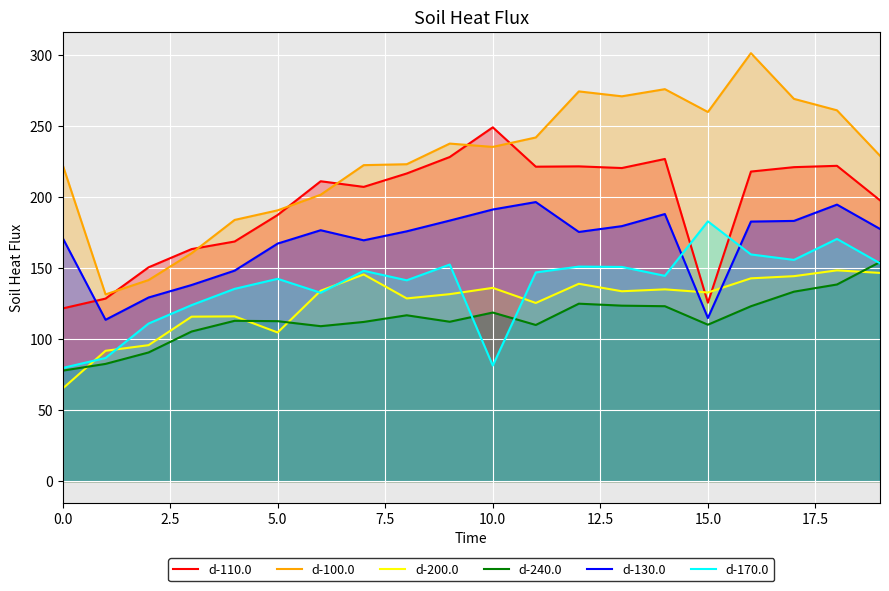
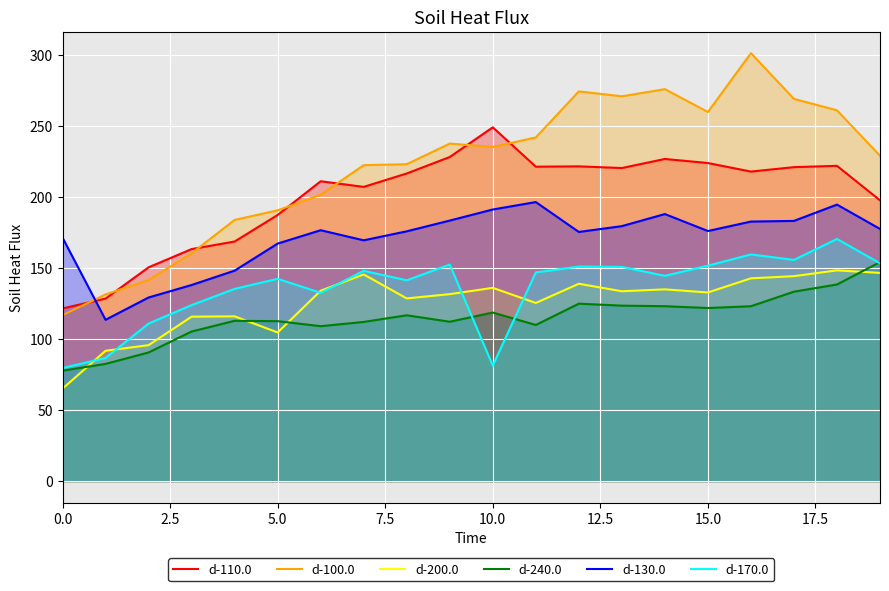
d-100.0, 0.0: 223 -> 117
d-110.0, 15.0: 126 -> 224
d-240.0, 15.0: 110 -> 122
d-130.0, 15.0: 115 -> 176
d-170.0, 15.0: 183 -> 152
